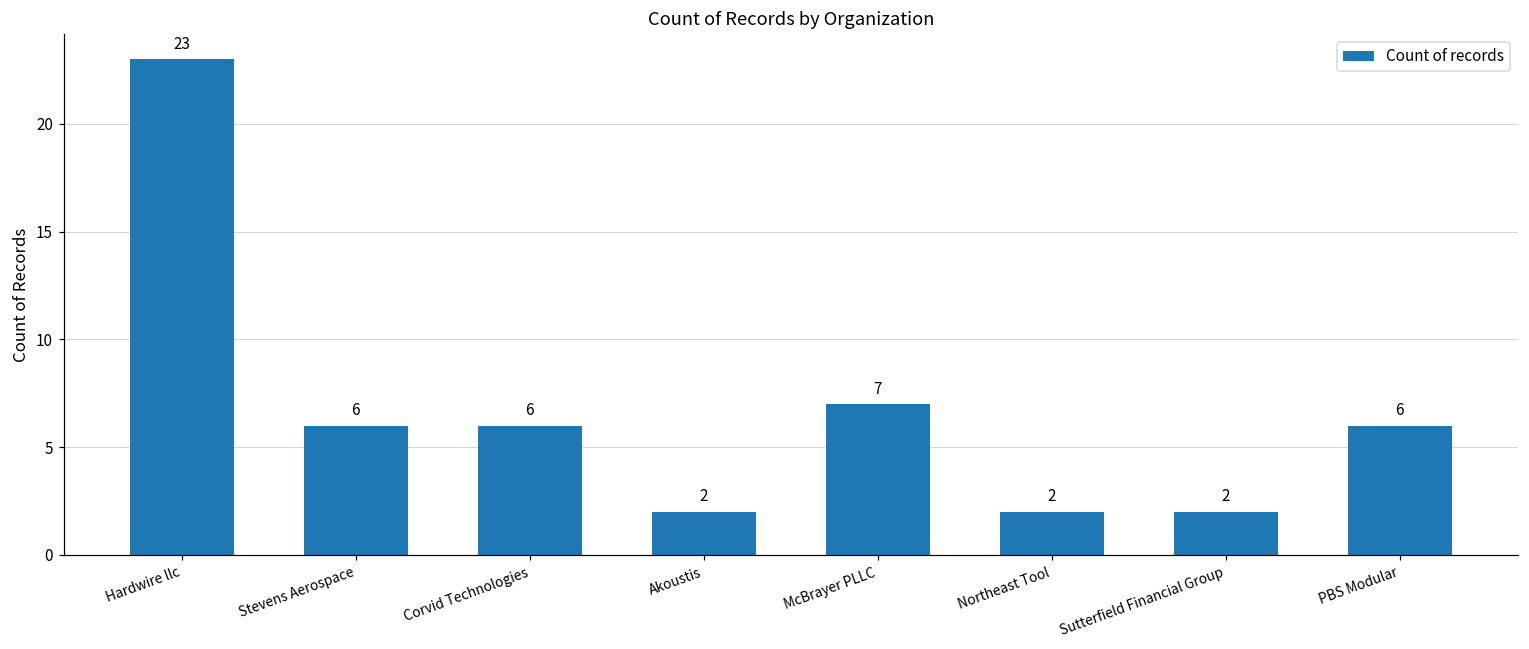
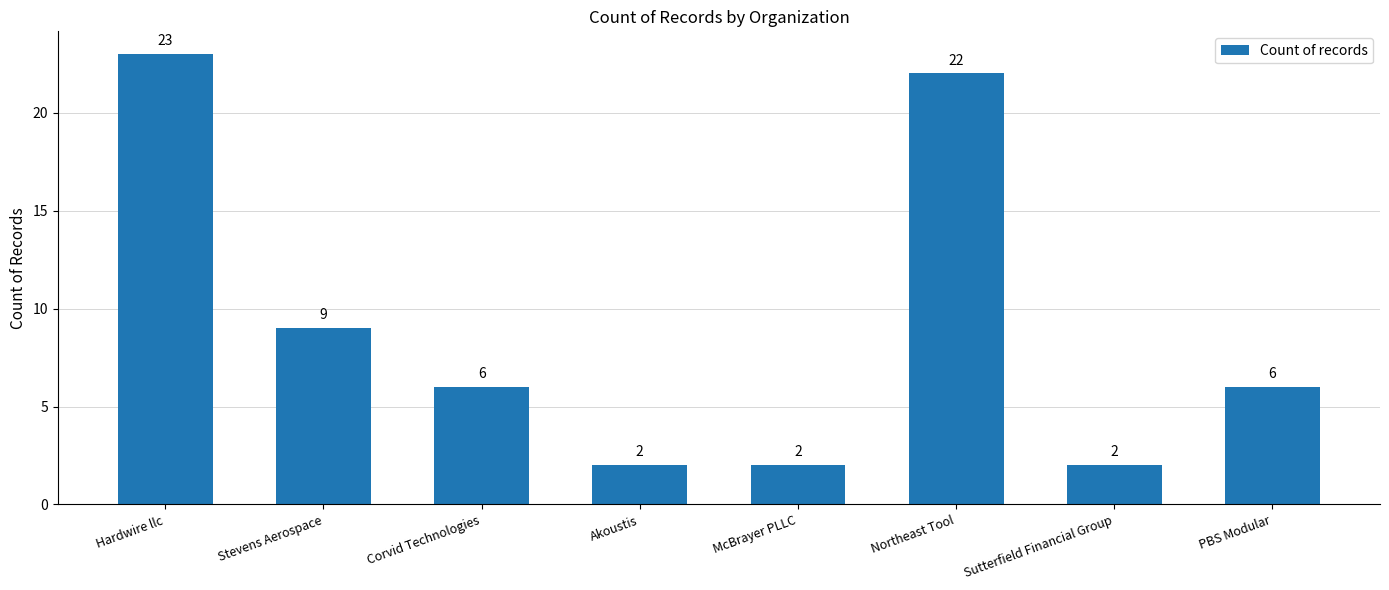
Stevens Aerospace: 6 -> 9
McBrayer PLLC: 7 -> 2
Northeast Tool: 2 -> 22
